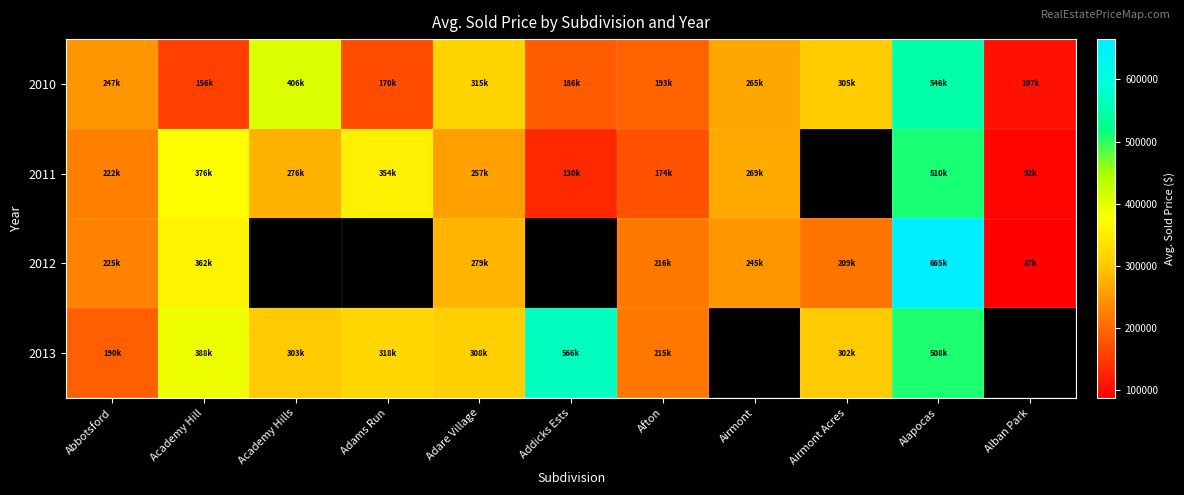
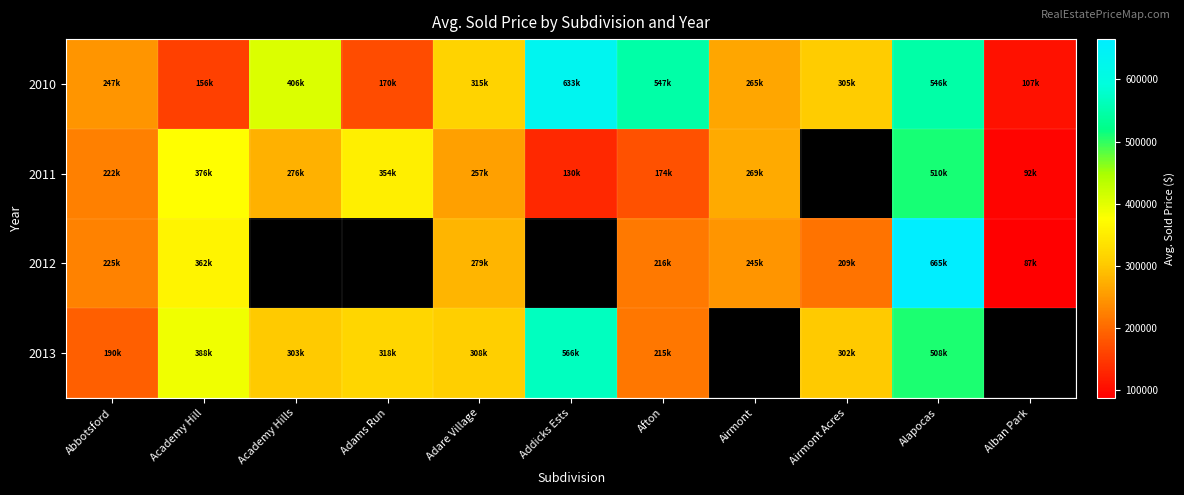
2010, Addicks Ests: 186k -> 633k
2010, Afton: 193k -> 547k
